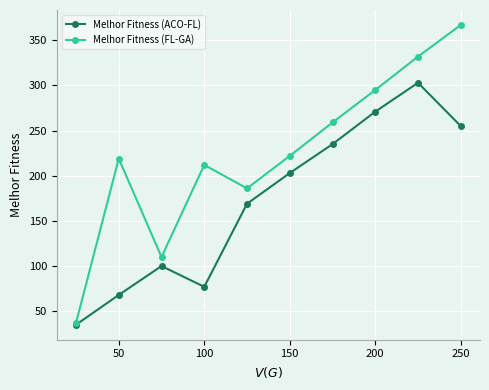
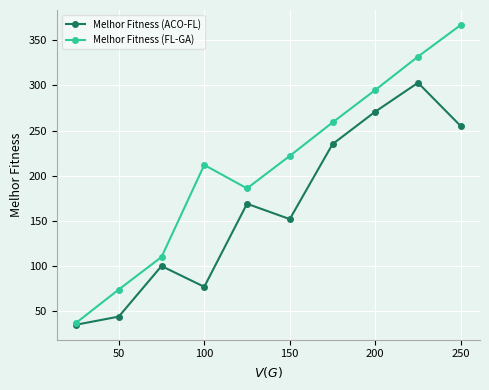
Melhor Fitness (ACO-FL), 50: 70 -> 40
Melhor Fitness (FL-GA), 50: 220 -> 70
Melhor Fitness (ACO-FL), 150: 200 -> 150
